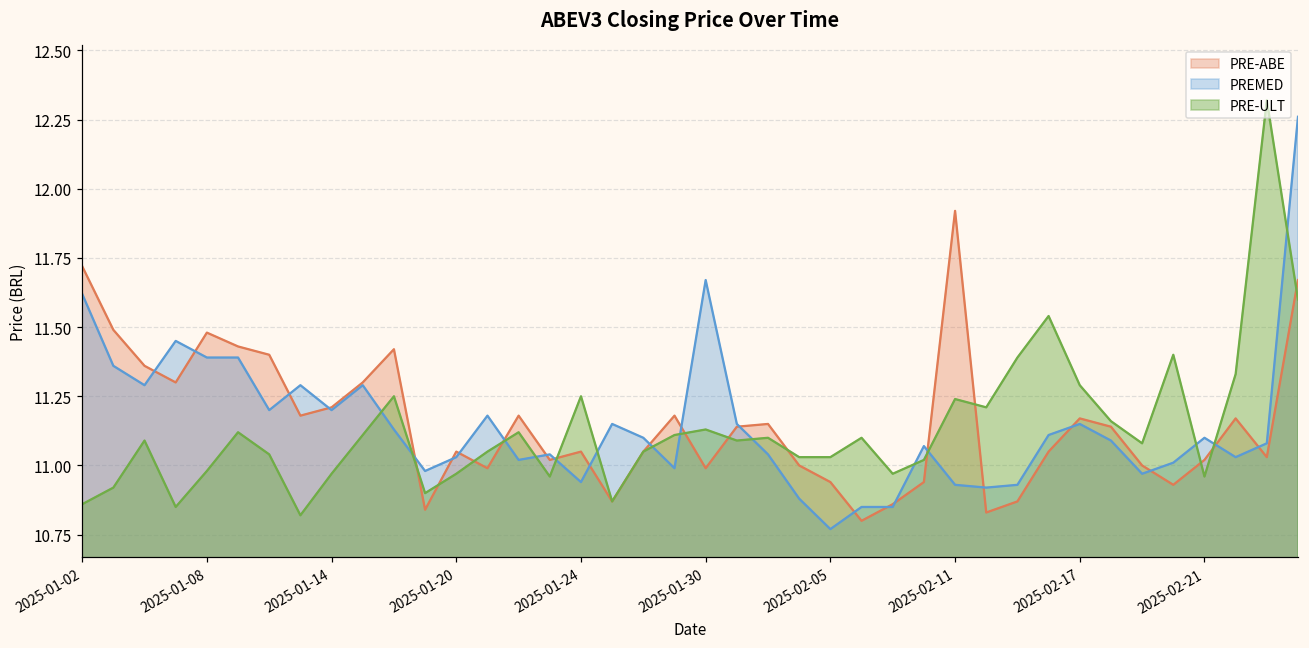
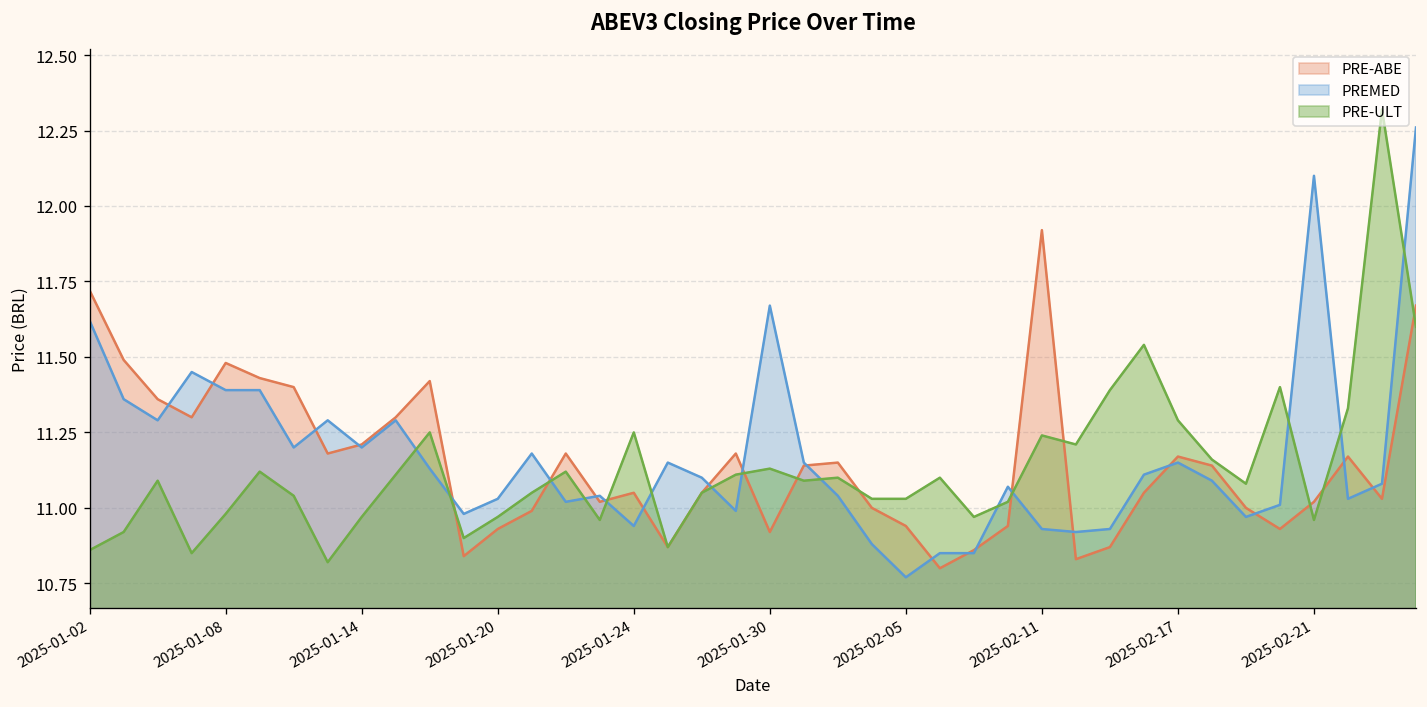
PRE-ABE, 2025-01-20: 11.05 -> 10.93
PRE-ABE, 2025-01-30: 10.99 -> 10.92
PREMED, 2025-02-21: 11.1 -> 12.1
